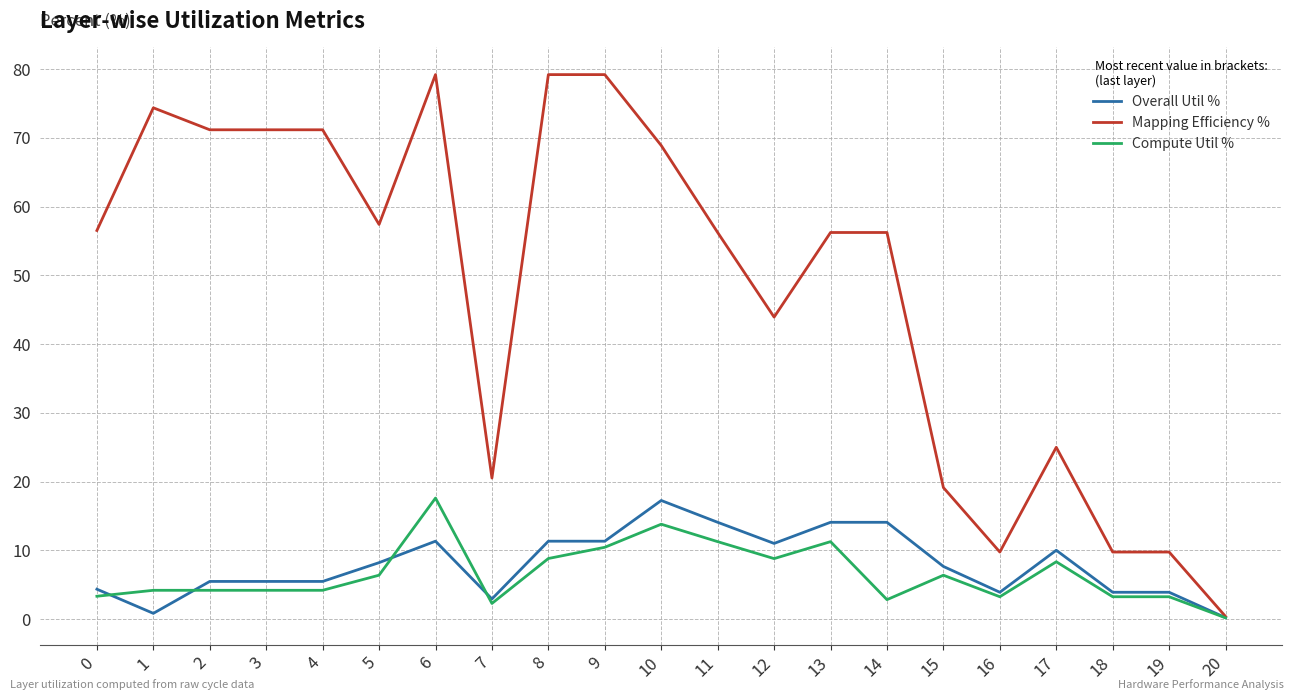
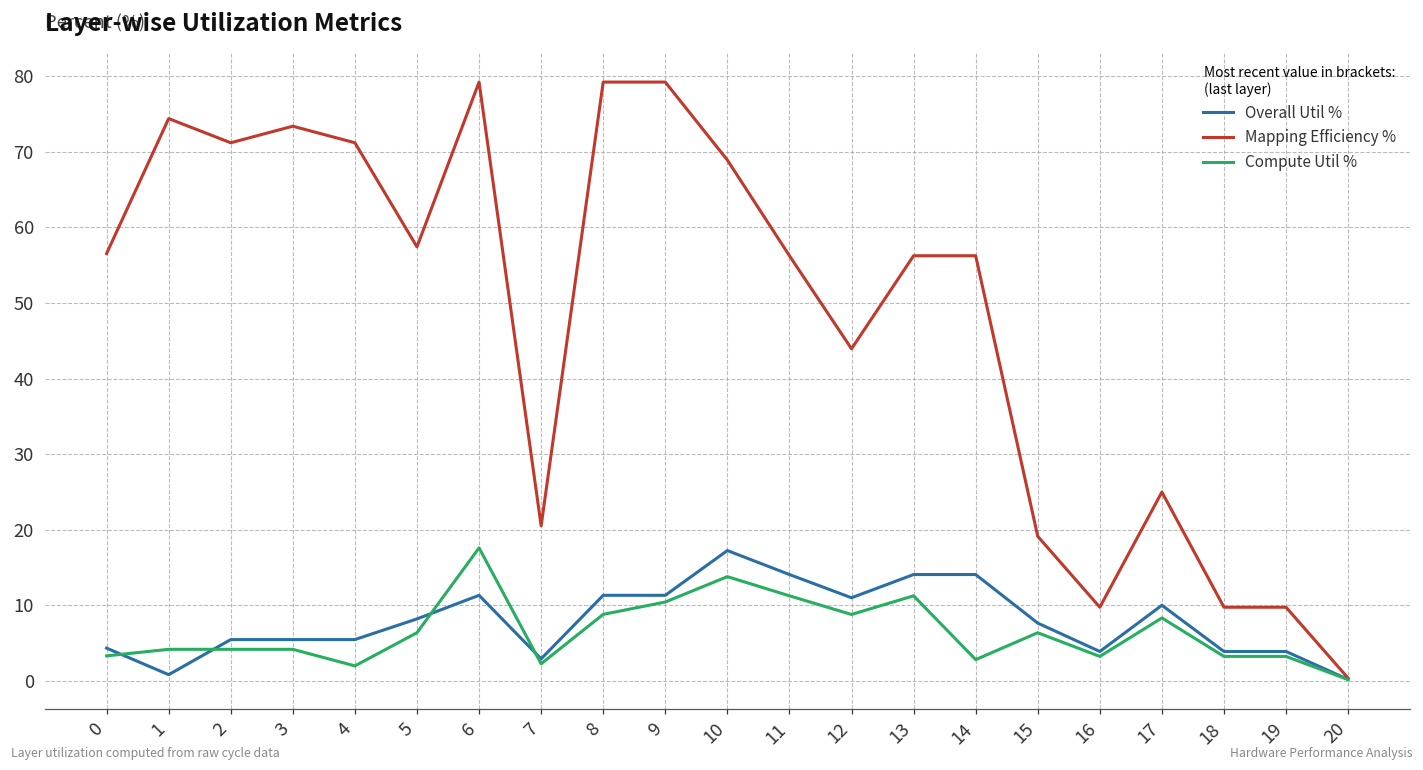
Mapping Efficiency %, 3: 71 -> 73
Compute Util %, 4: 4 -> 2
